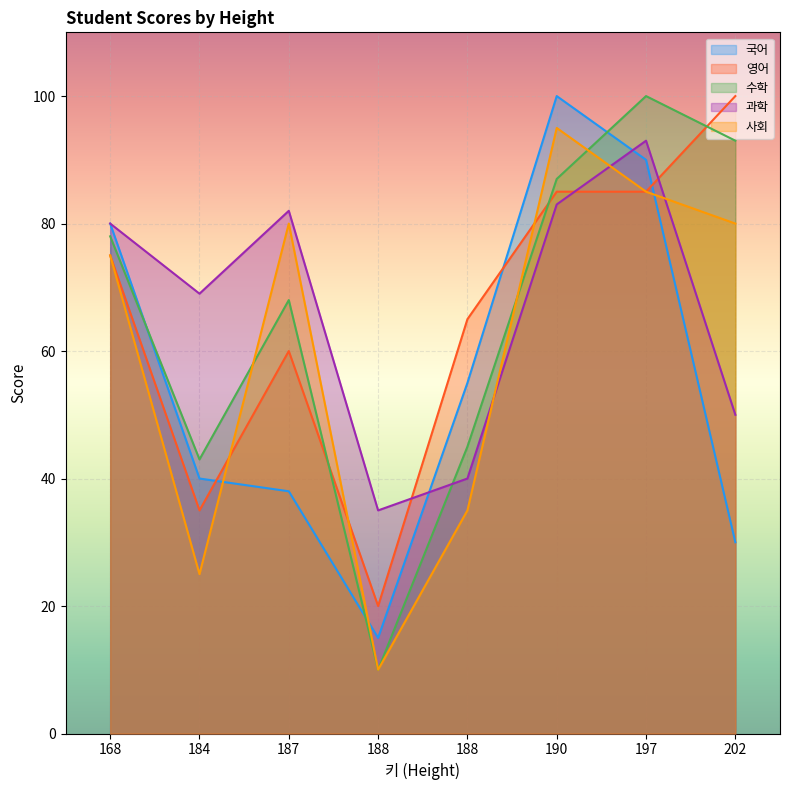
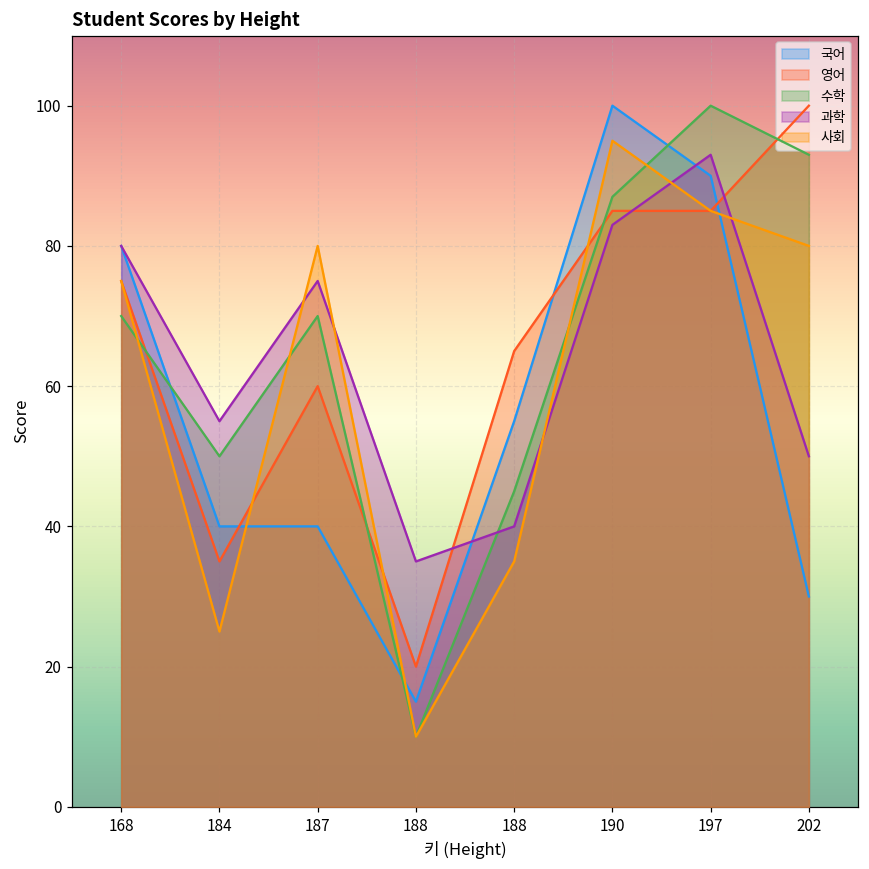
수학, 168: 78 -> 70
수학, 184: 43 -> 50
과학, 184: 69 -> 55
국어, 187: 38 -> 40
수학, 187: 68 -> 70
과학, 187: 82 -> 75
